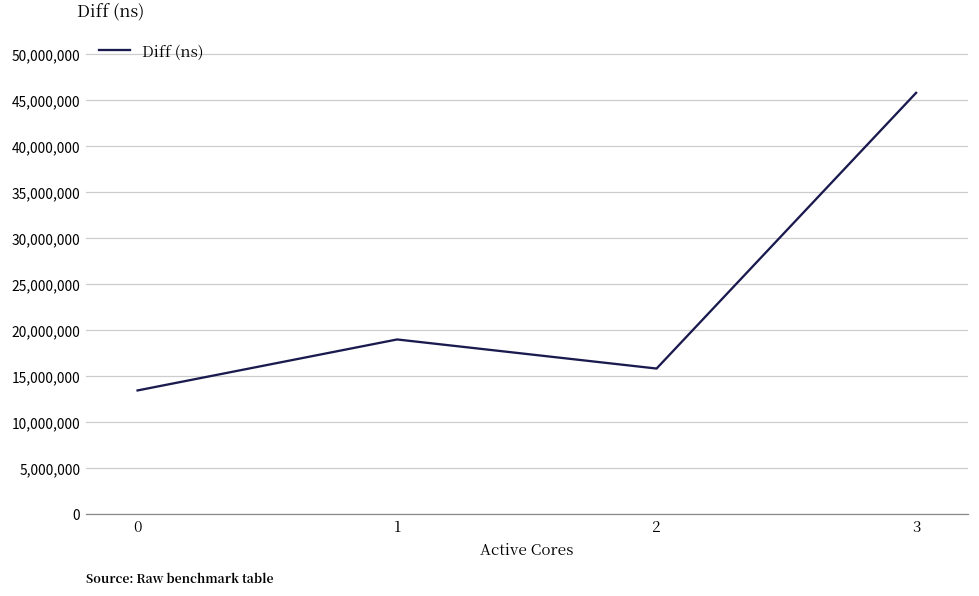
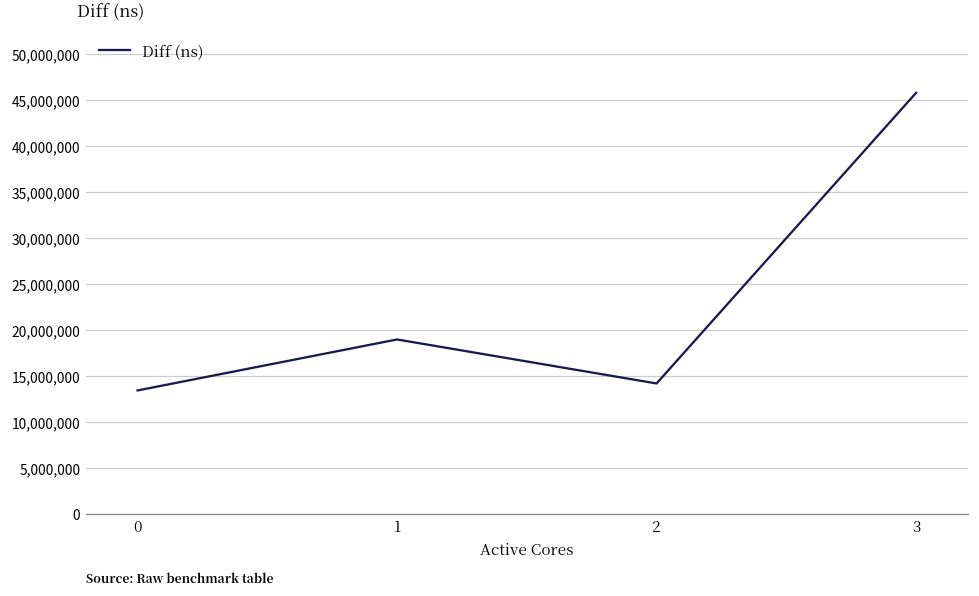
2: 16,000,000 -> 14,000,000
